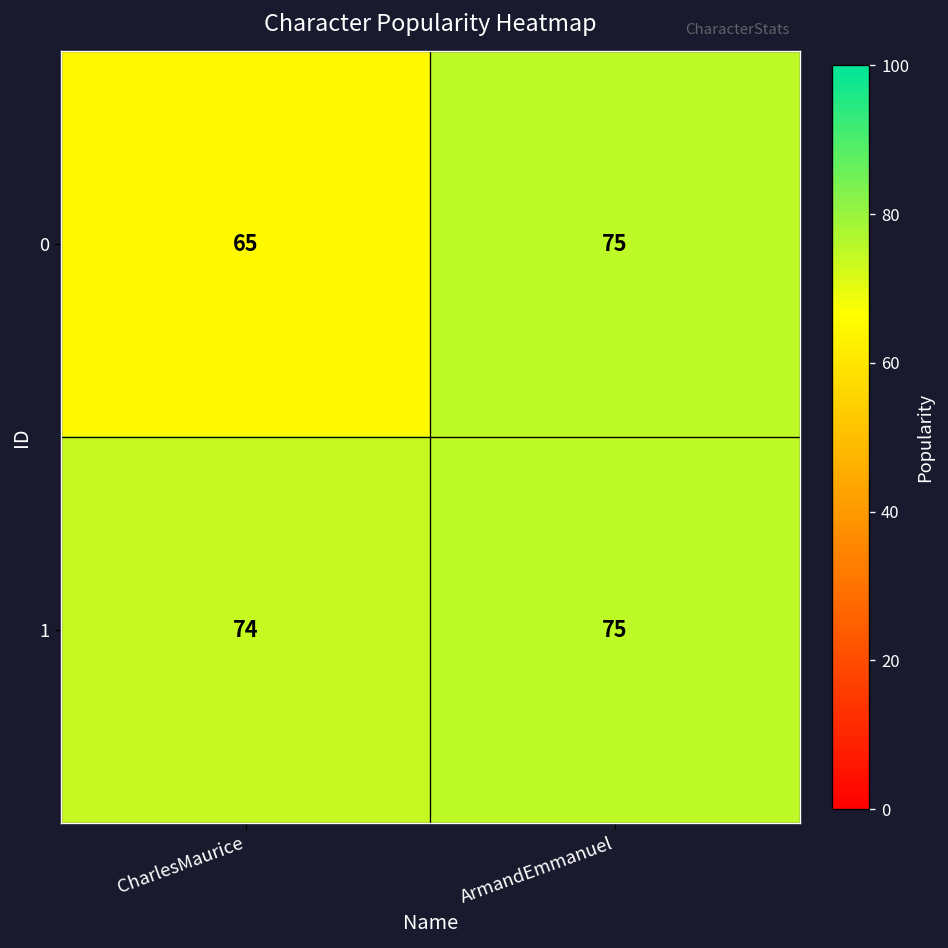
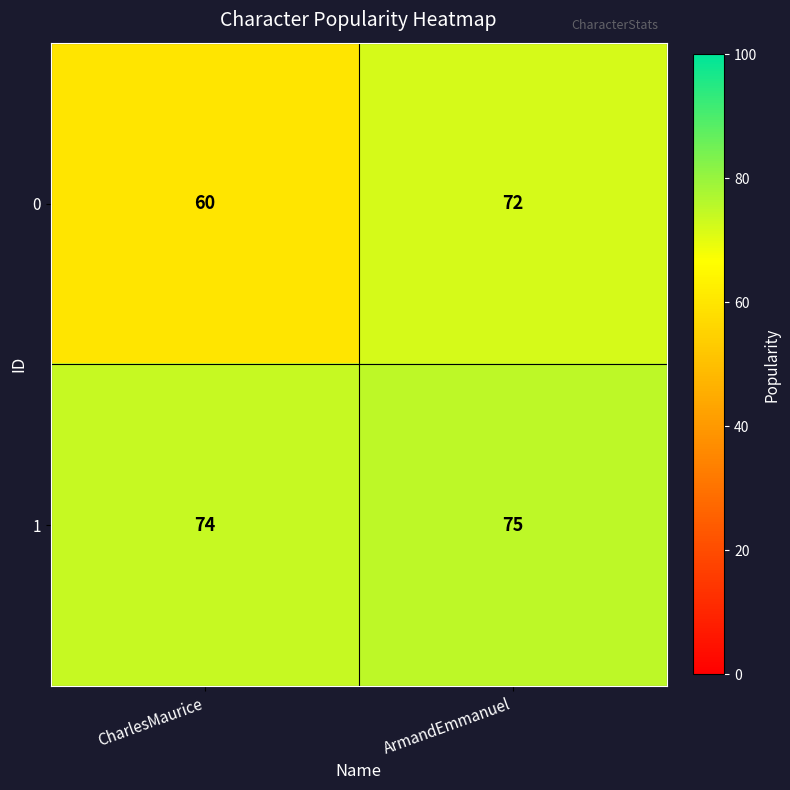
0, CharlesMaurice: 65 -> 60
0, ArmandEmmanuel: 75 -> 72
